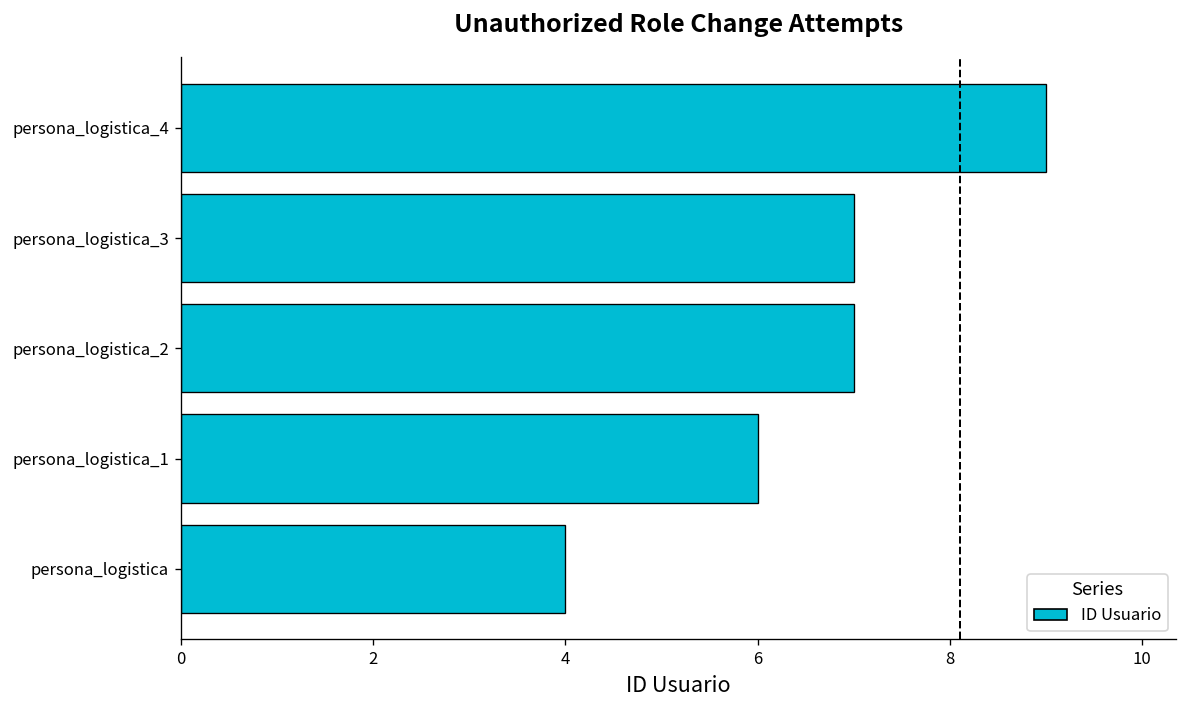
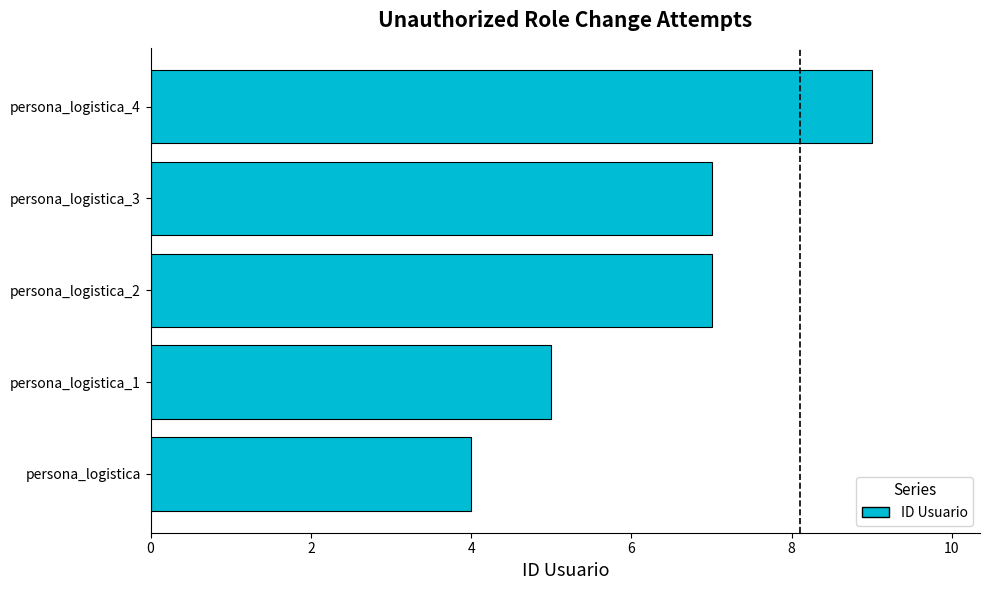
persona_logistica_1: 6 -> 5
